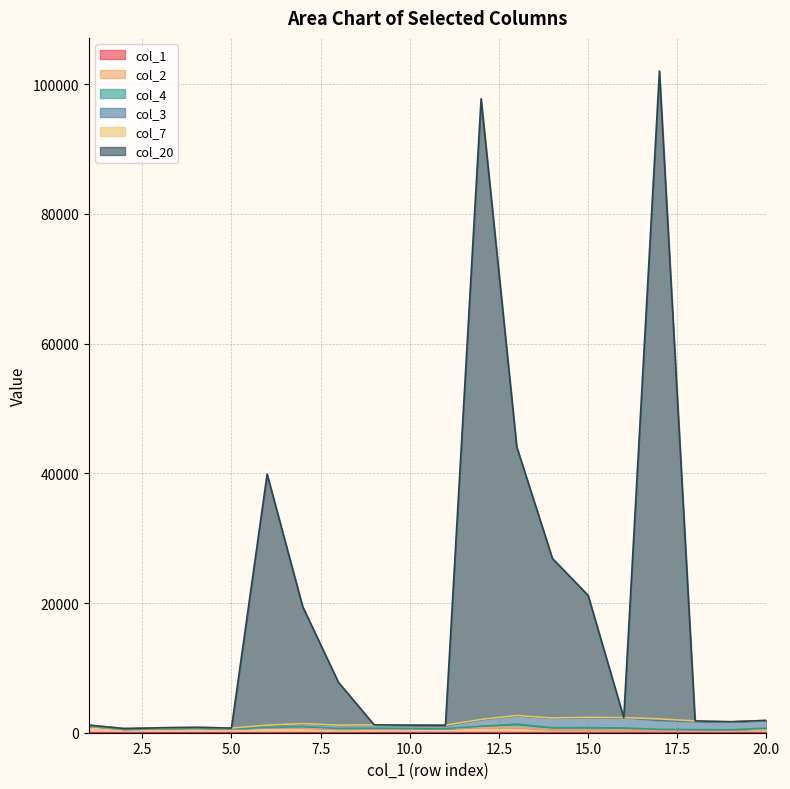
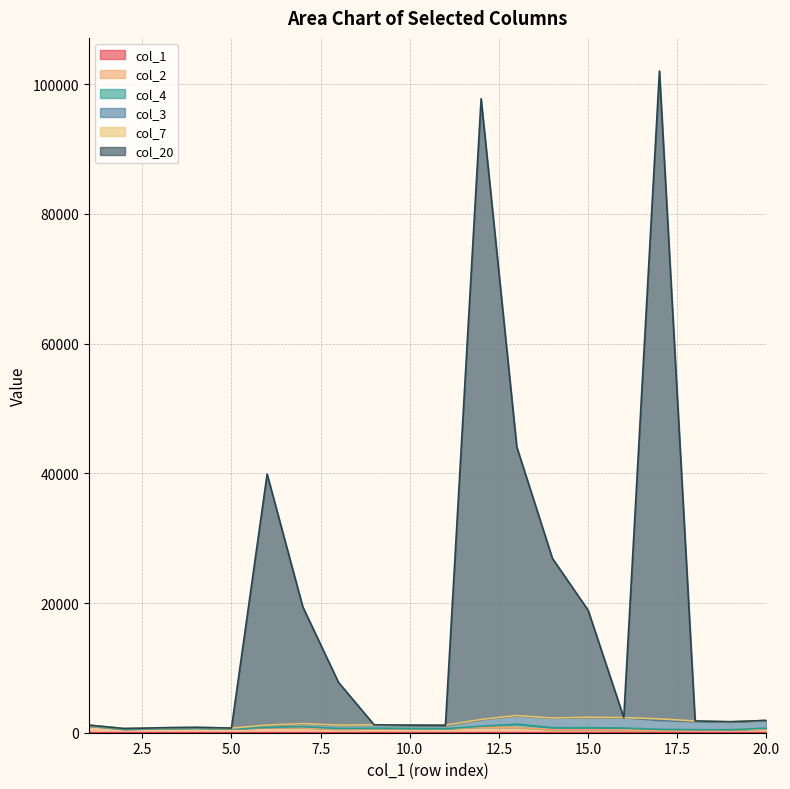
col_20, 15.0: 19000 -> 17000
